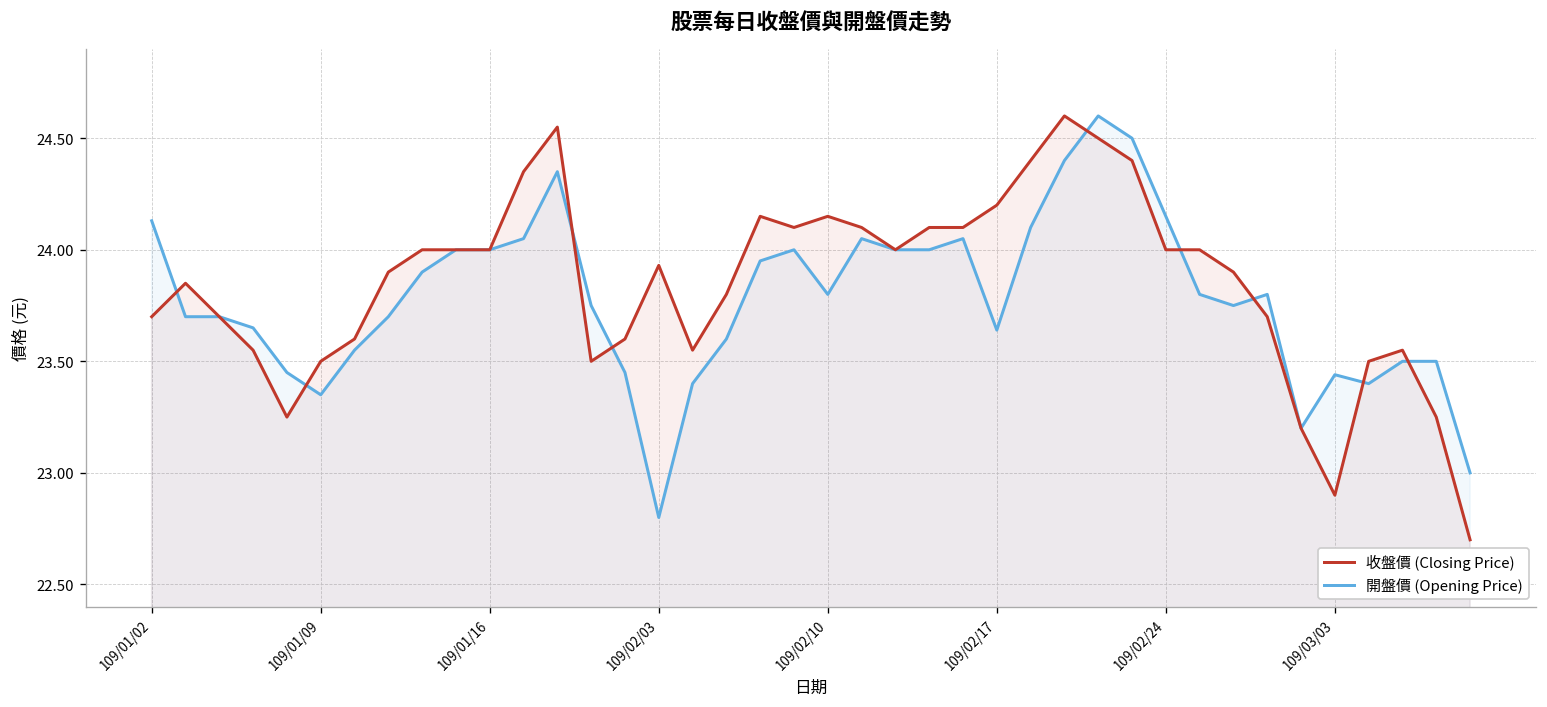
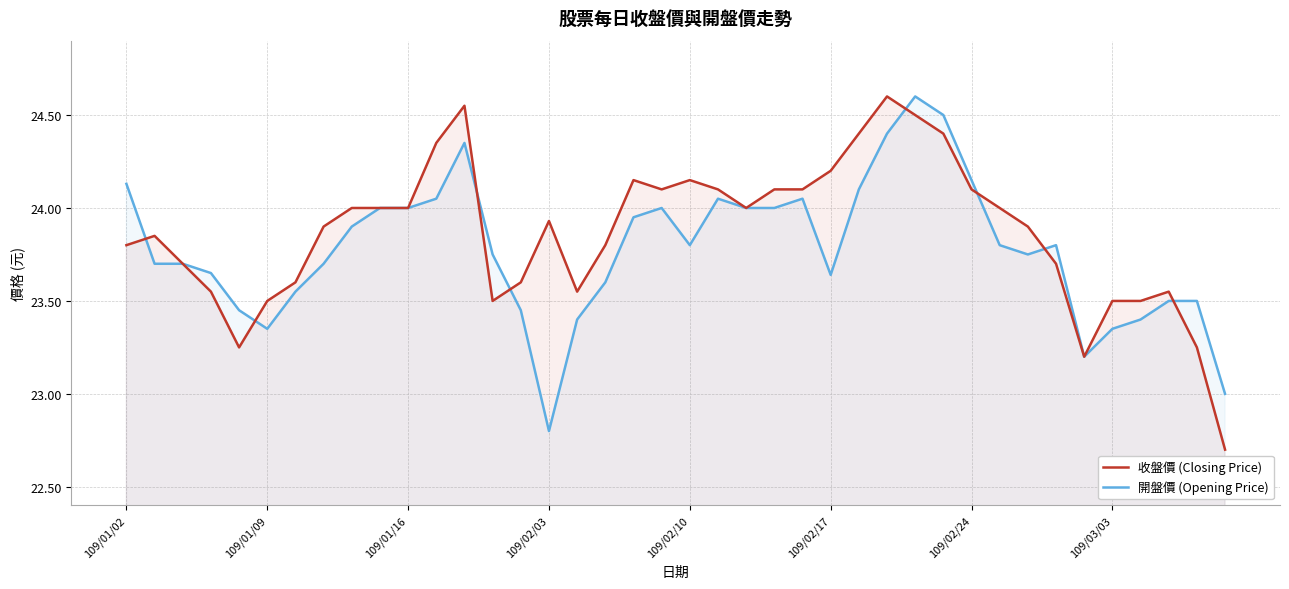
收盤價 (Closing Price), 109/01/02: 23.7 -> 23.8
收盤價 (Closing Price), 109/02/24: 24.0 -> 24.1
收盤價 (Closing Price), 109/03/03: 22.9 -> 23.5
開盤價 (Opening Price), 109/03/03: 23.44 -> 23.35
